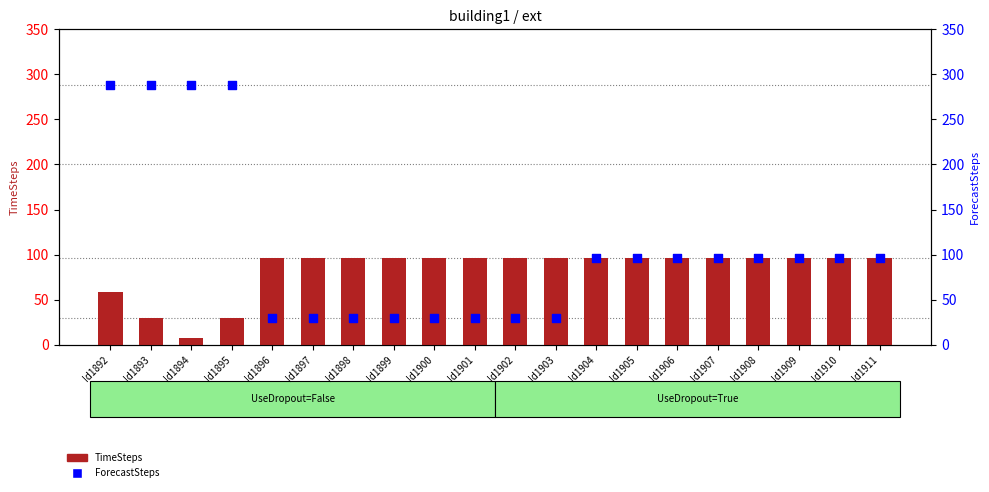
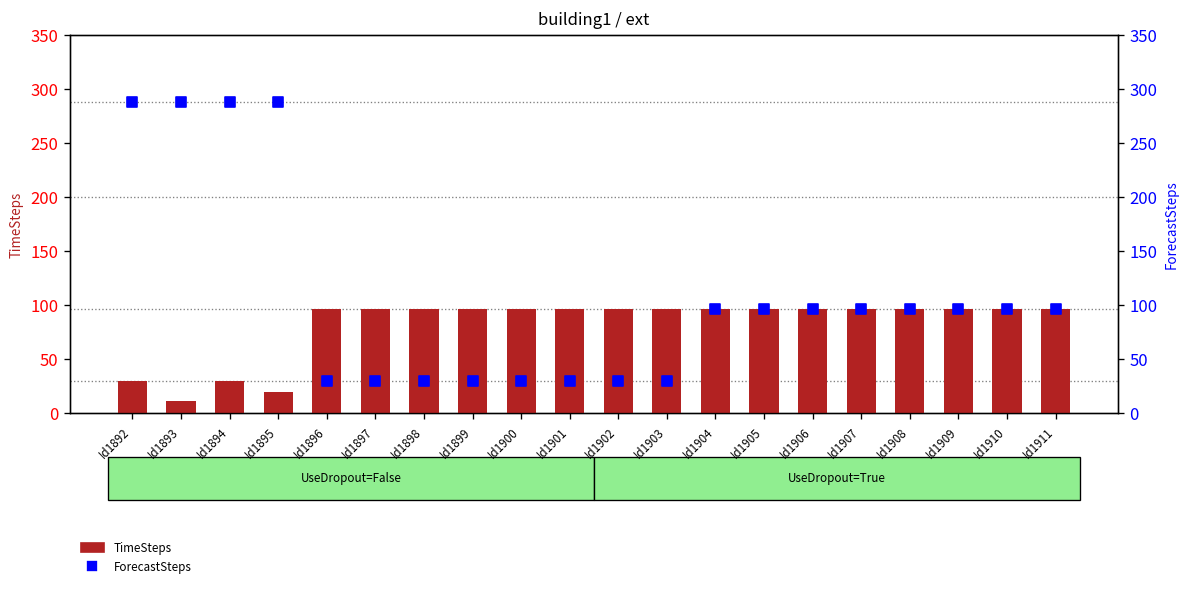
TimeSteps, Id1892: 60 -> 30
TimeSteps, Id1893: 30 -> 10
TimeSteps, Id1894: 10 -> 30
TimeSteps, Id1895: 30 -> 20
